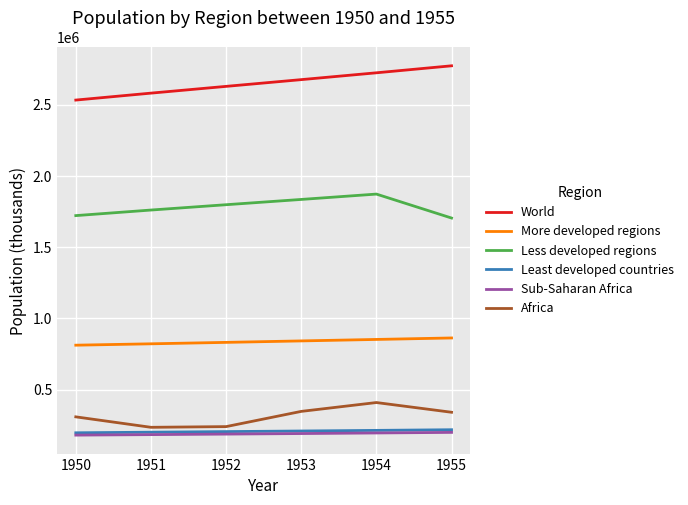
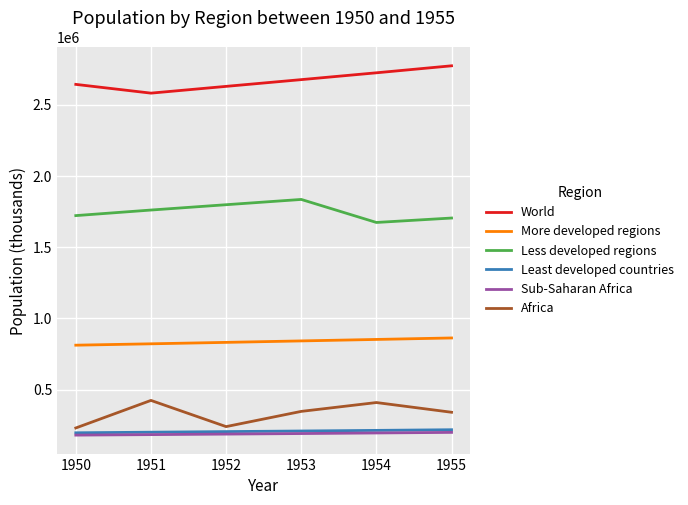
World, 1950: 2530000 -> 2640000
Africa, 1950: 310000 -> 230000
Africa, 1951: 230000 -> 420000
Less developed regions, 1954: 1870000 -> 1670000
